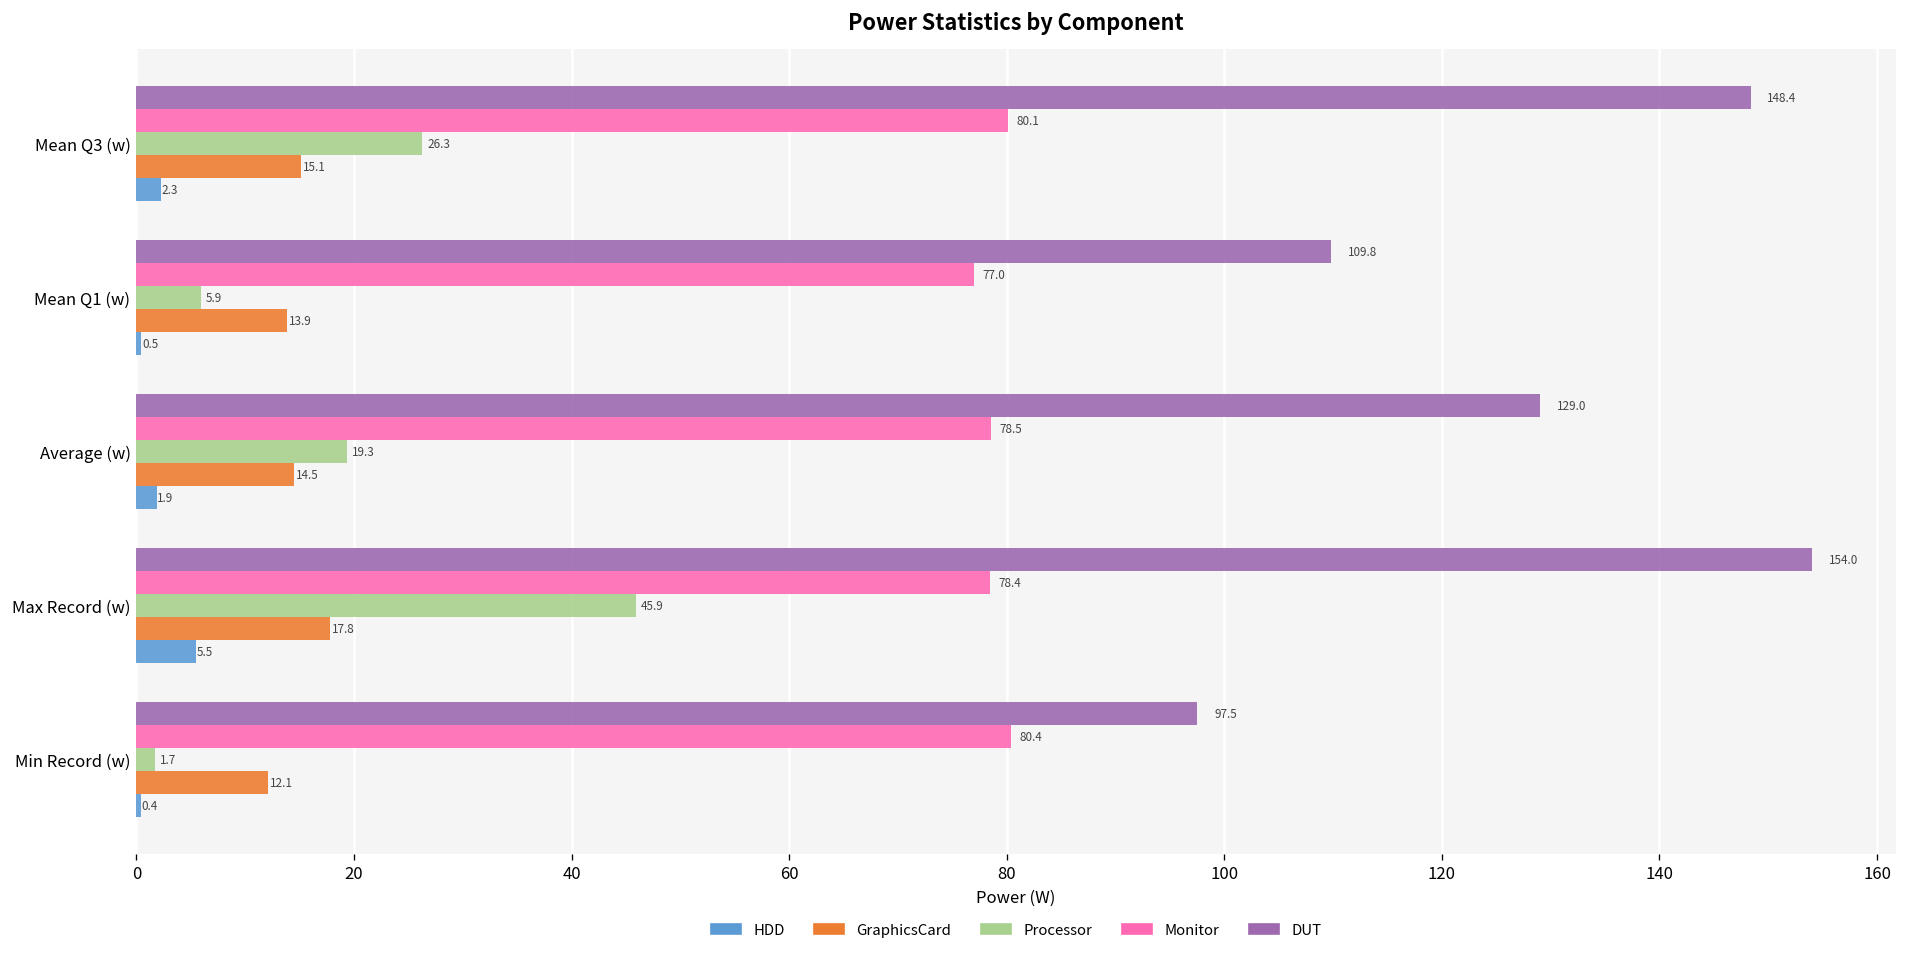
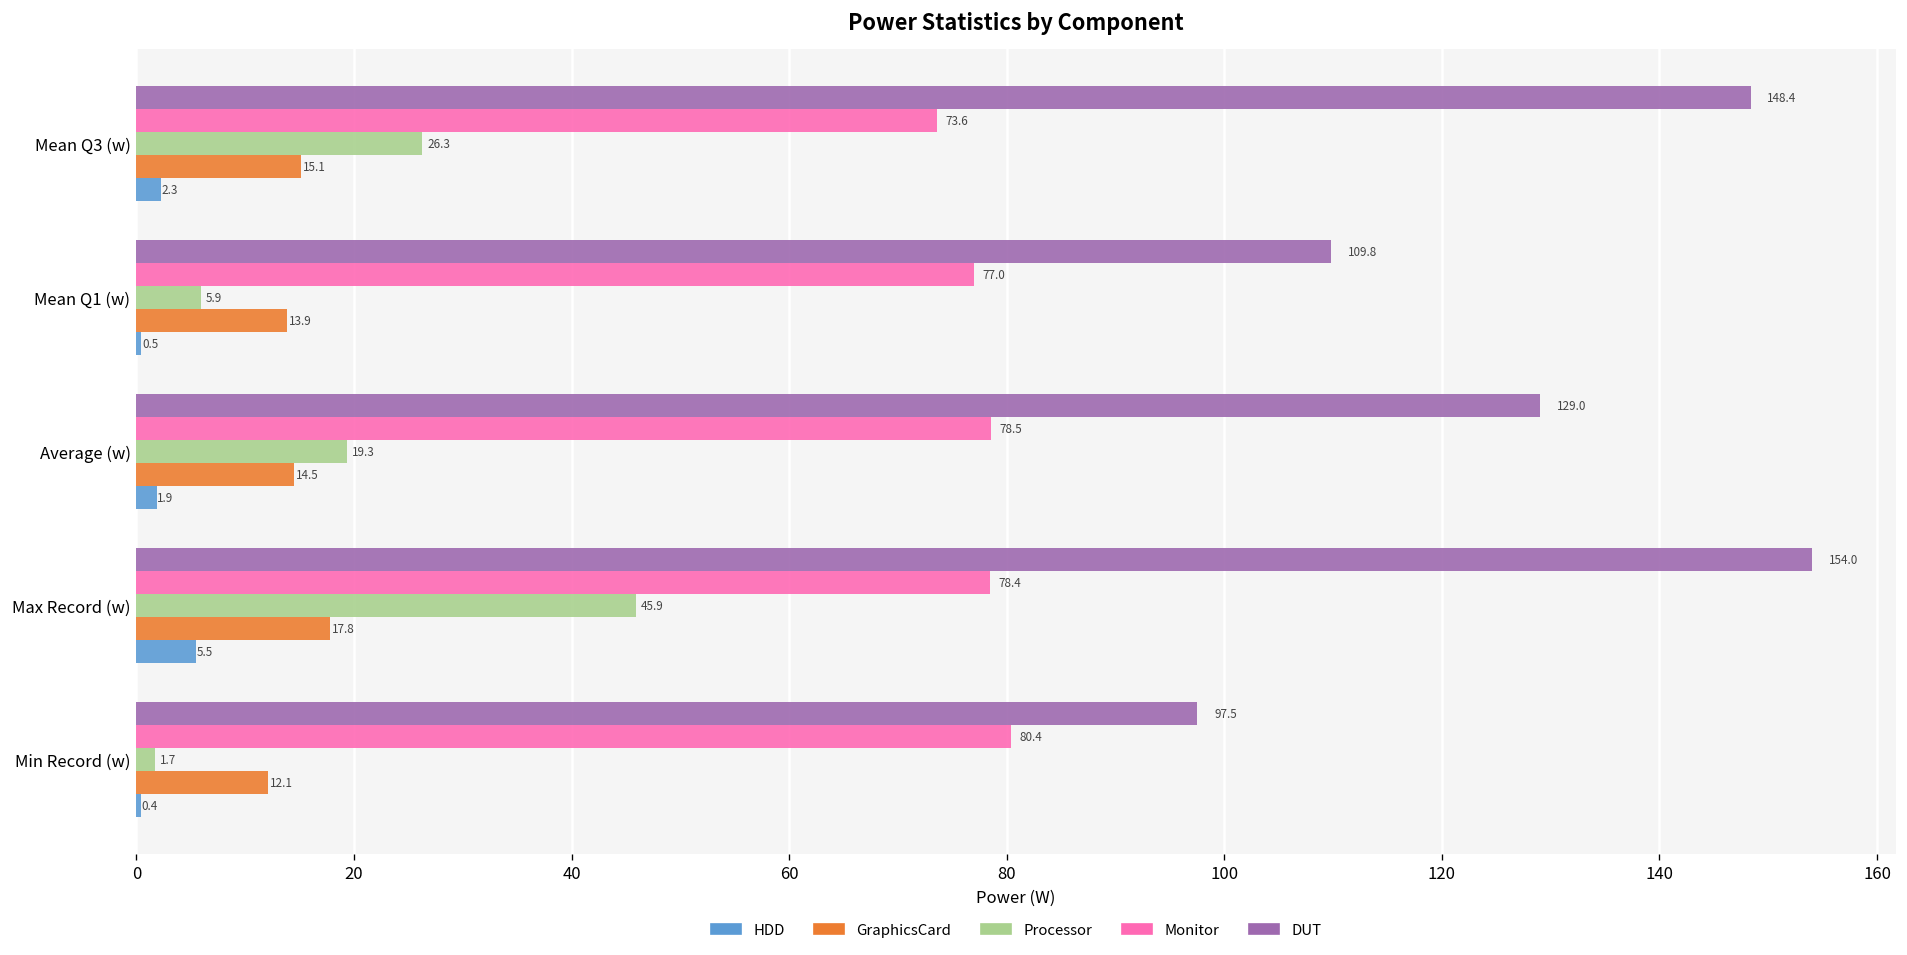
Monitor, Mean Q3 (w): 80.1 -> 73.6
